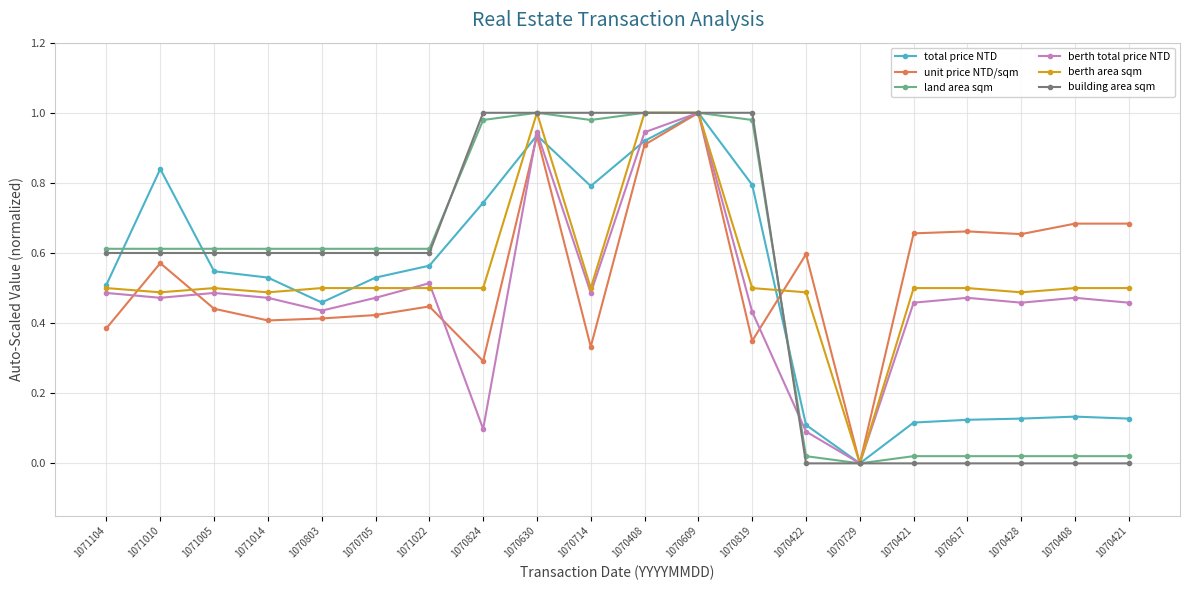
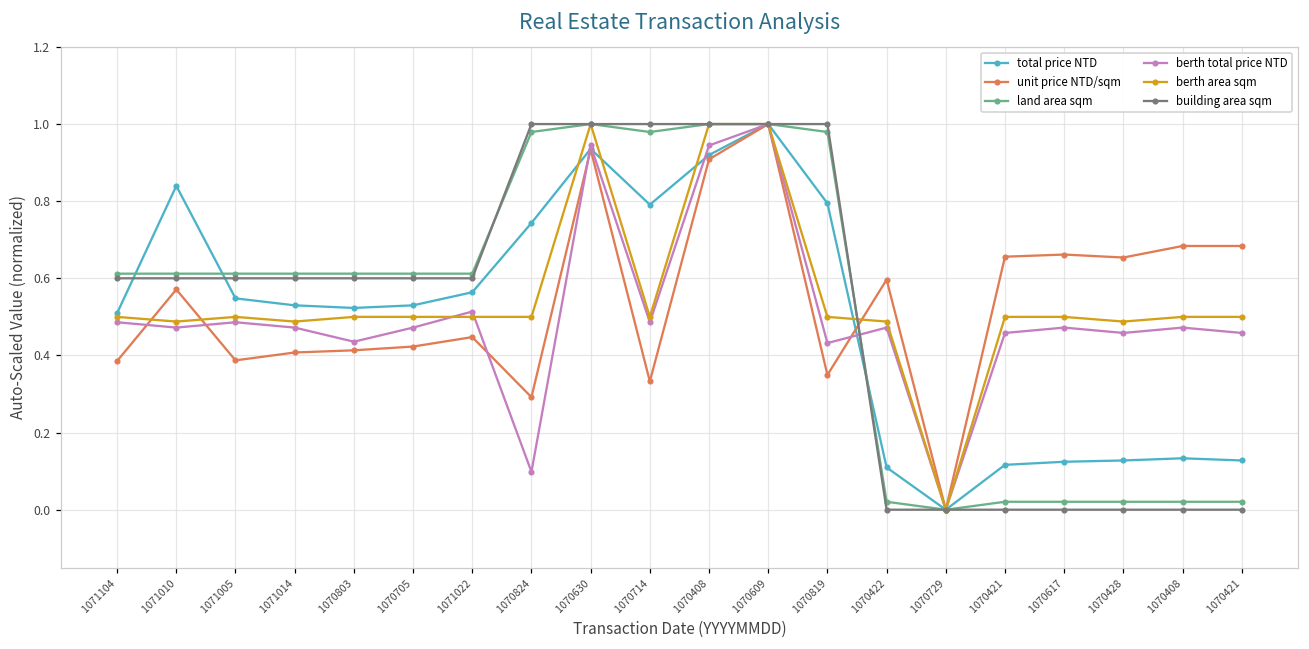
unit price NTD/sqm, 1071005: 0.44 -> 0.39
total price NTD, 1070803: 0.46 -> 0.52
berth total price NTD, 1070422: 0.09 -> 0.47
